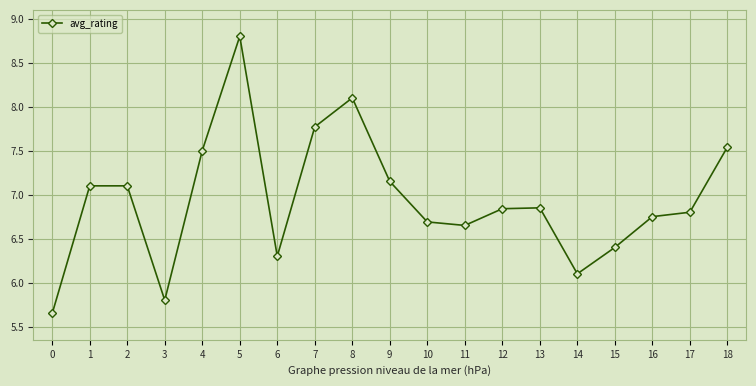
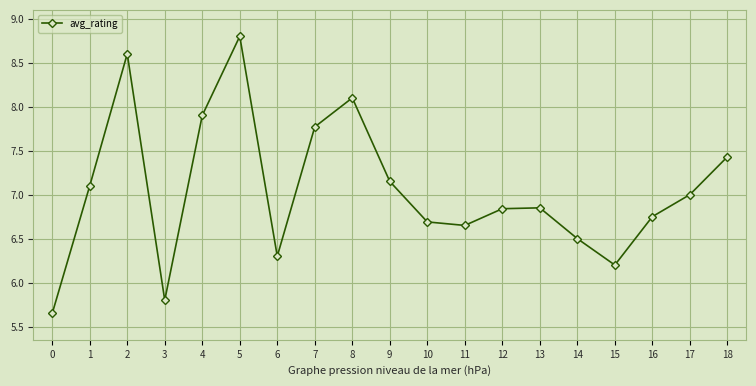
2: 7.1 -> 8.6
4: 7.5 -> 7.9
14: 6.1 -> 6.5
15: 6.4 -> 6.2
17: 6.8 -> 7.0
18: 7.5 -> 7.4
